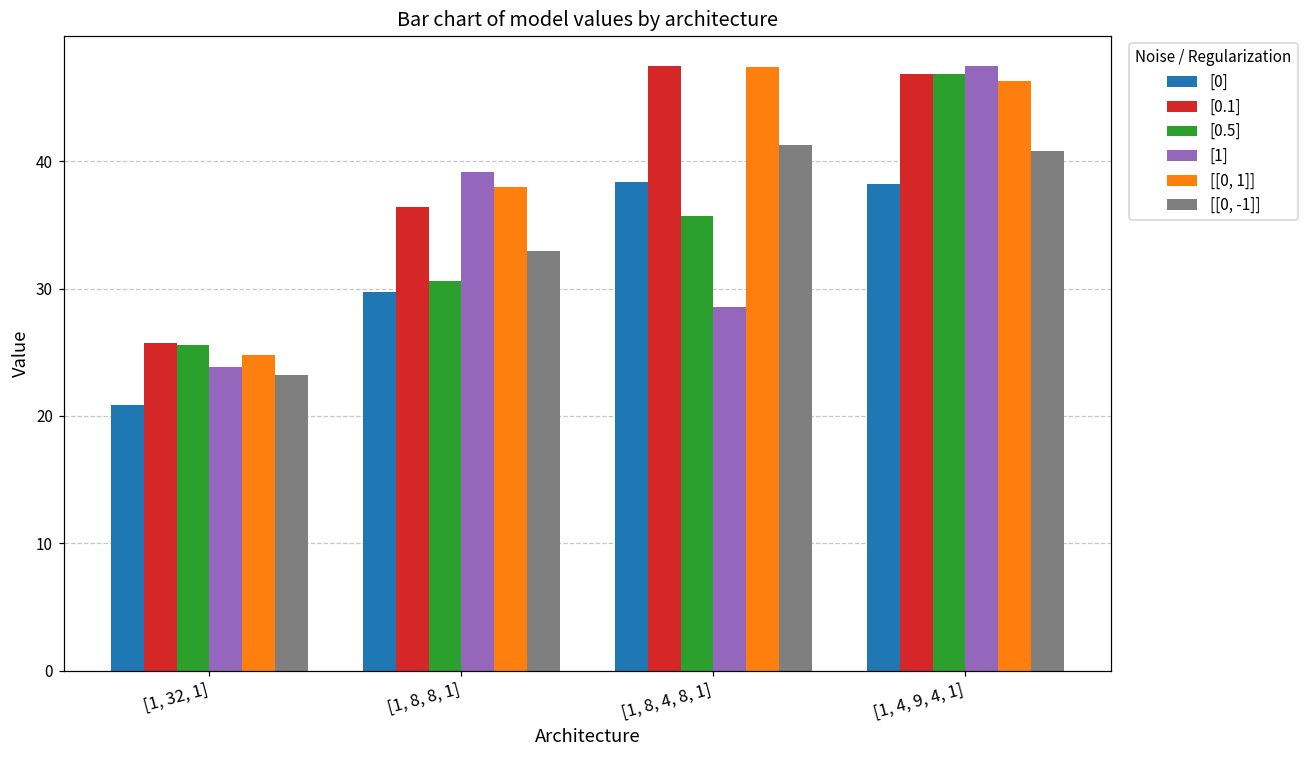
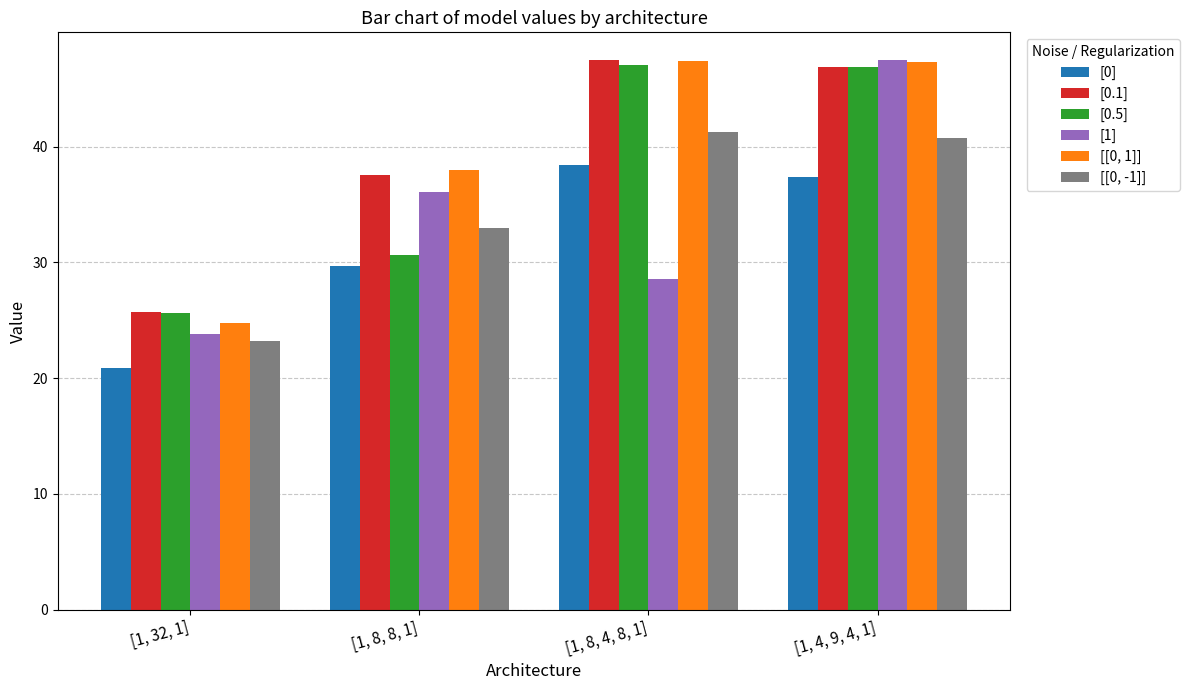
[0.1], [1, 8, 8, 1]: 36.4 -> 37.5
[1], [1, 8, 8, 1]: 39.1 -> 36.1
[0.5], [1, 8, 4, 8, 1]: 35.7 -> 47.0
[0], [1, 4, 9, 4, 1]: 38.2 -> 37.4
[[0, 1]], [1, 4, 9, 4, 1]: 46.3 -> 47.3
